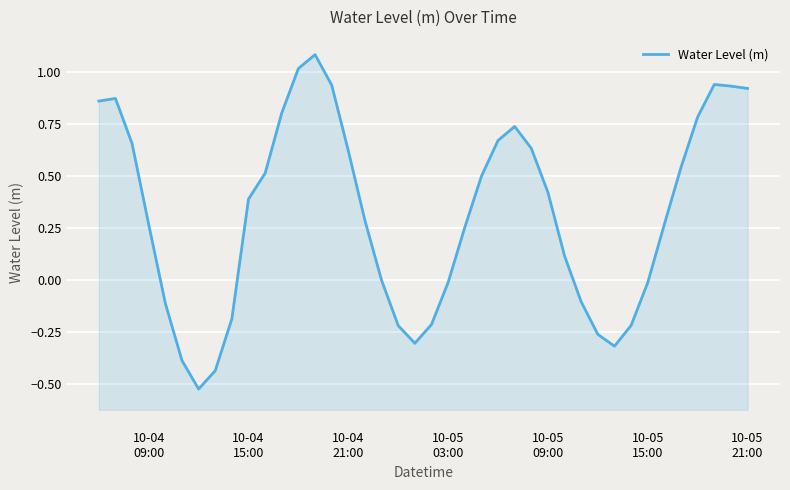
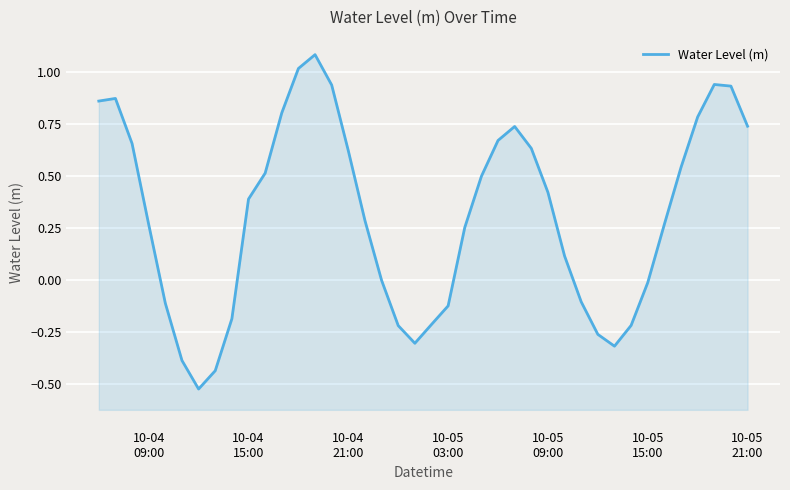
10-05 03:00: -0.01 -> -0.13
10-05 21:00: 0.92 -> 0.74
